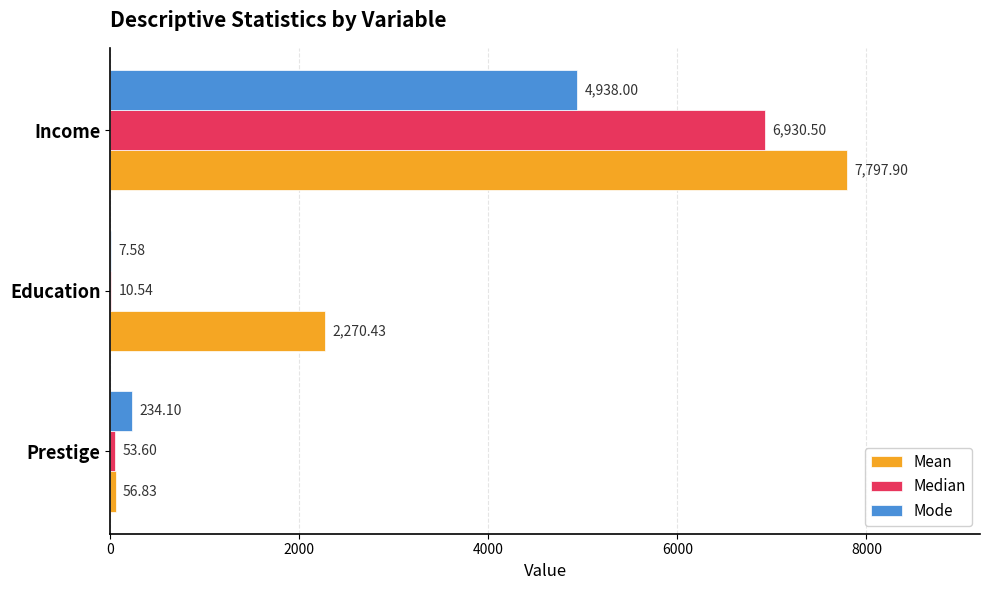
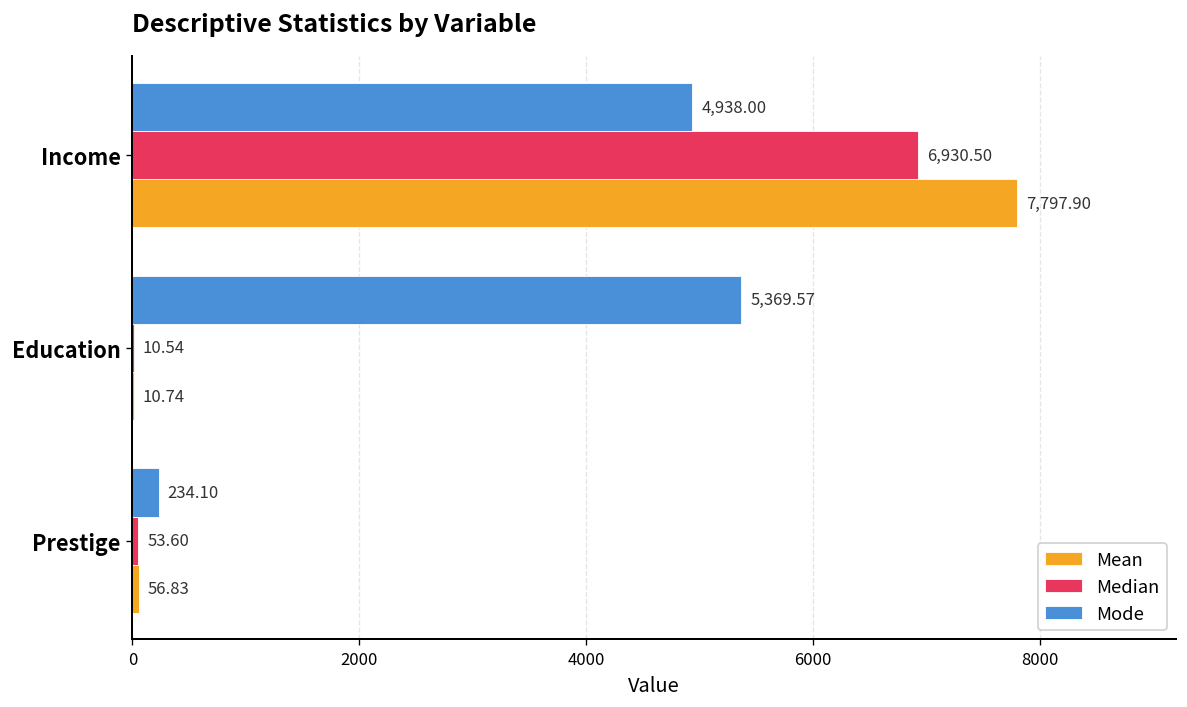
Mode, Education: 7.58 -> 5,369.57
Mean, Education: 2,270.43 -> 10.74
